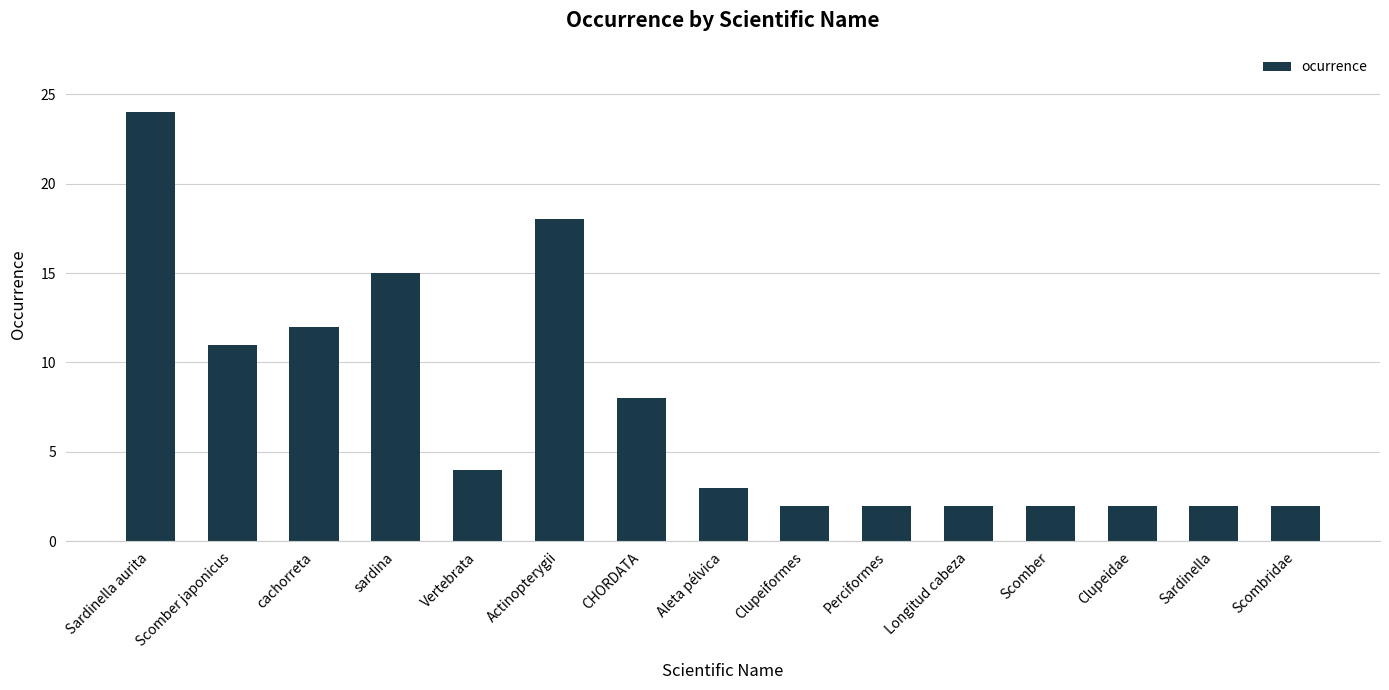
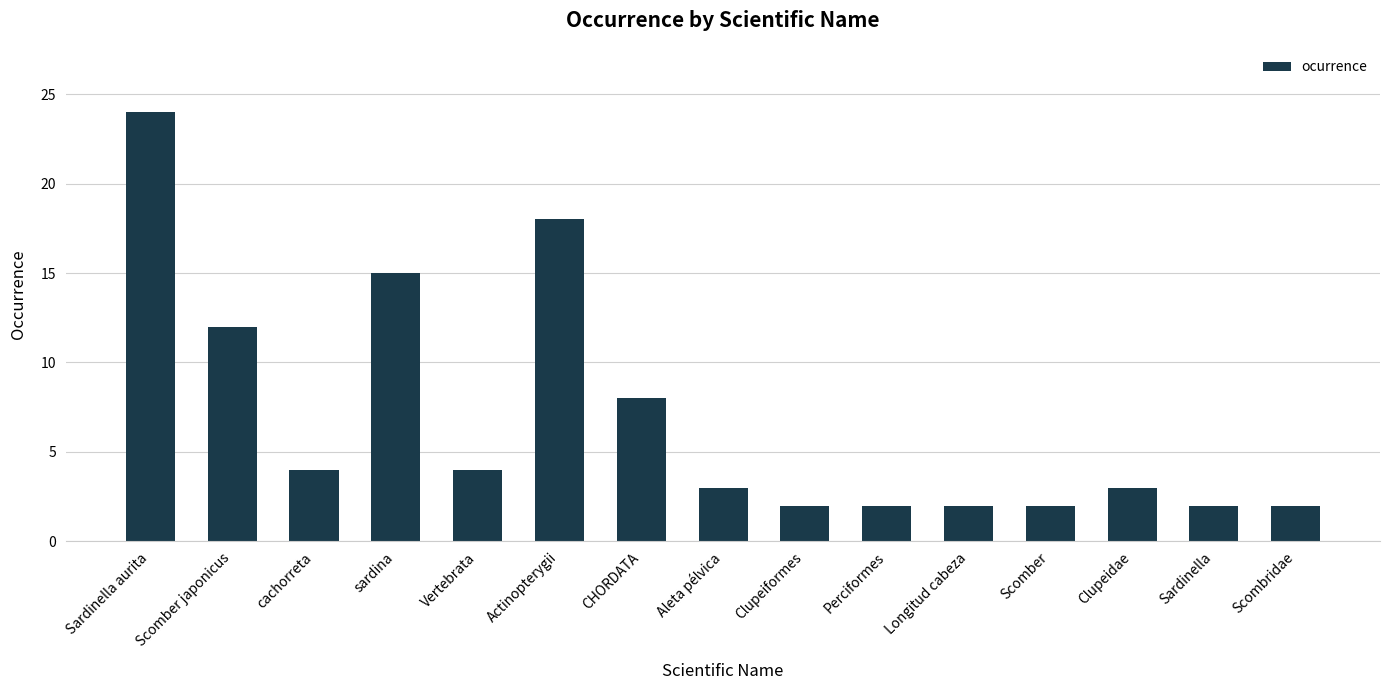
Scomber japonicus: 11 -> 12
cachorreta: 12 -> 4
Clupeidae: 2 -> 3
